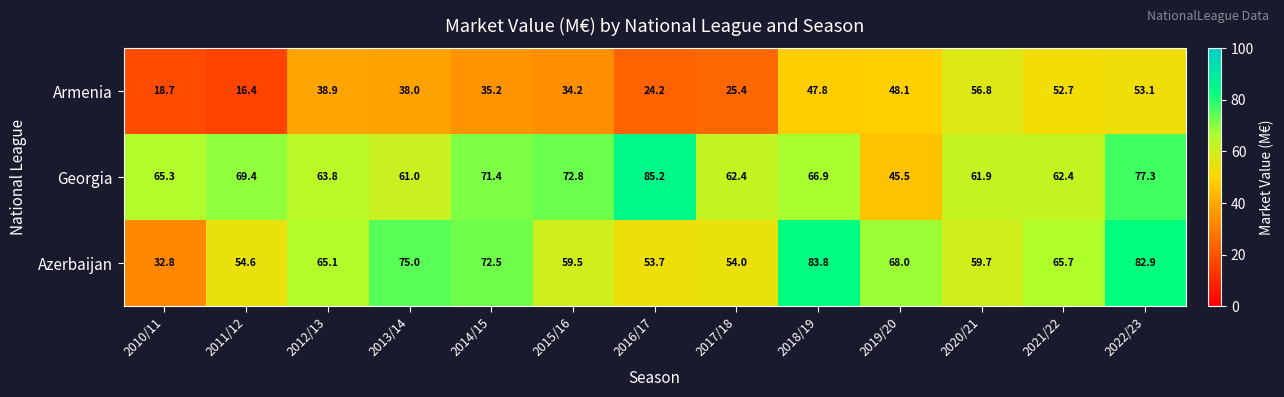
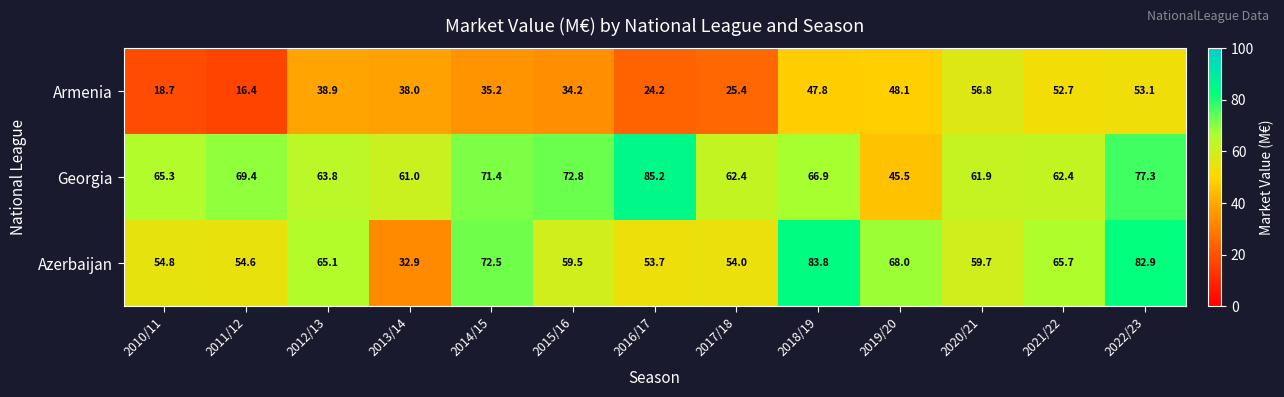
Azerbaijan, 2010/11: 32.8 -> 54.8
Azerbaijan, 2013/14: 75.0 -> 32.9
